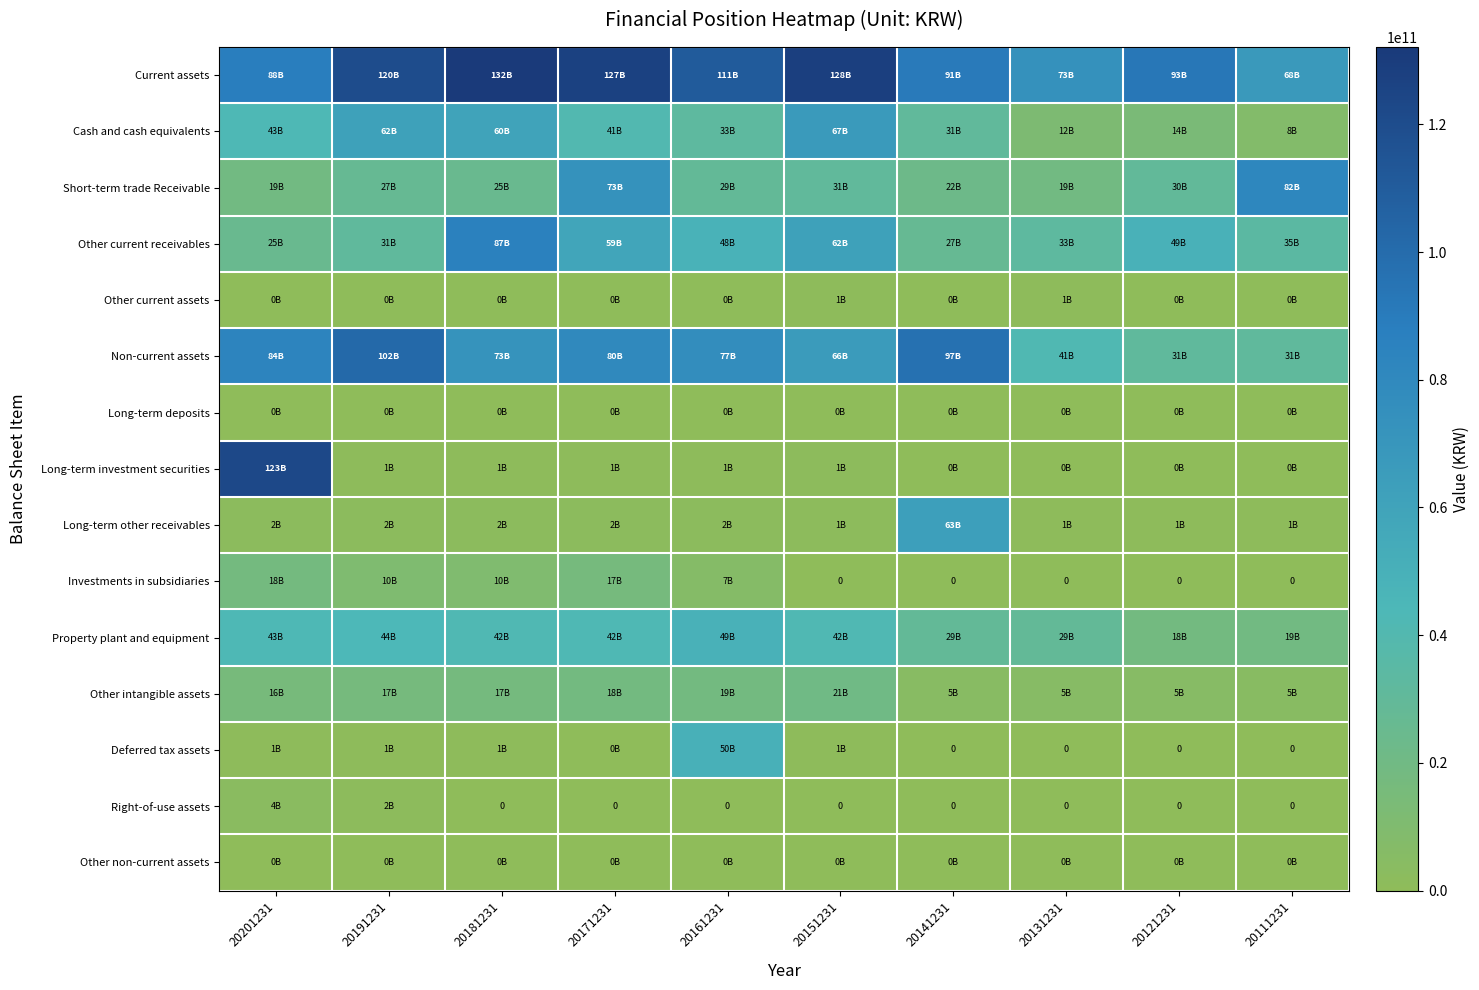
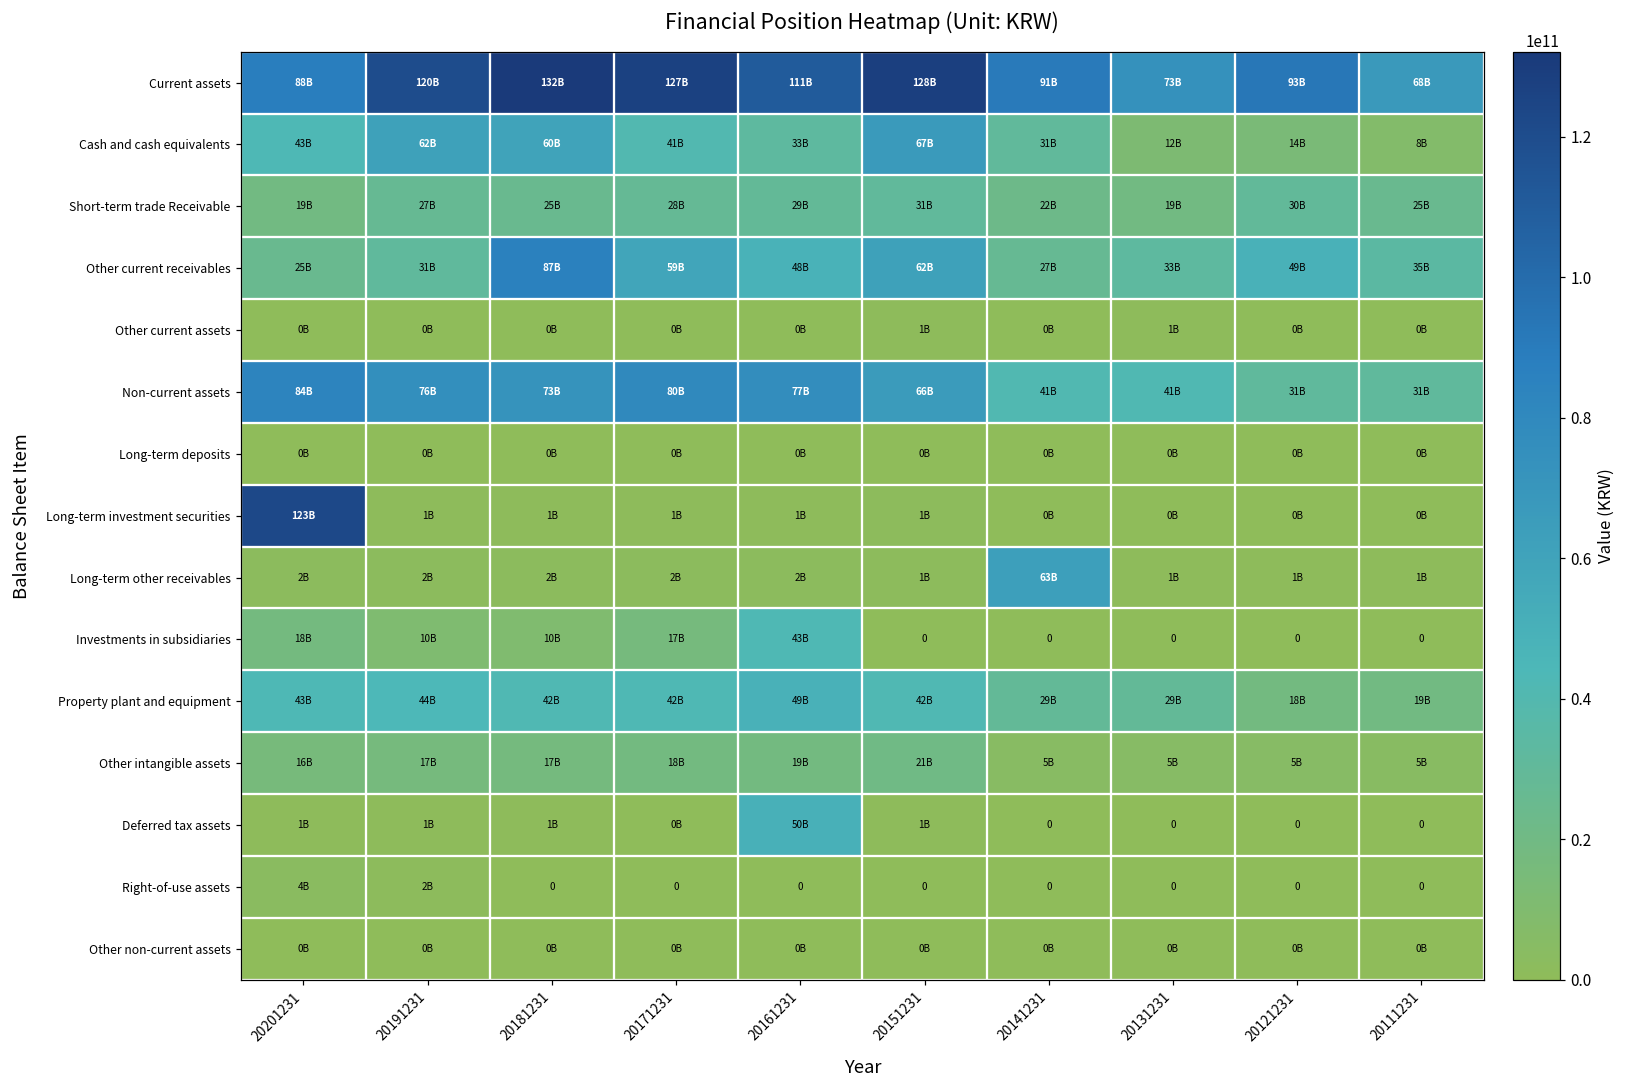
Short-term trade Receivable, 20171231: 73B -> 28B
Short-term trade Receivable, 20111231: 82B -> 25B
Non-current assets, 20191231: 102B -> 76B
Non-current assets, 20141231: 97B -> 41B
Investments in subsidiaries, 20161231: 7B -> 43B
